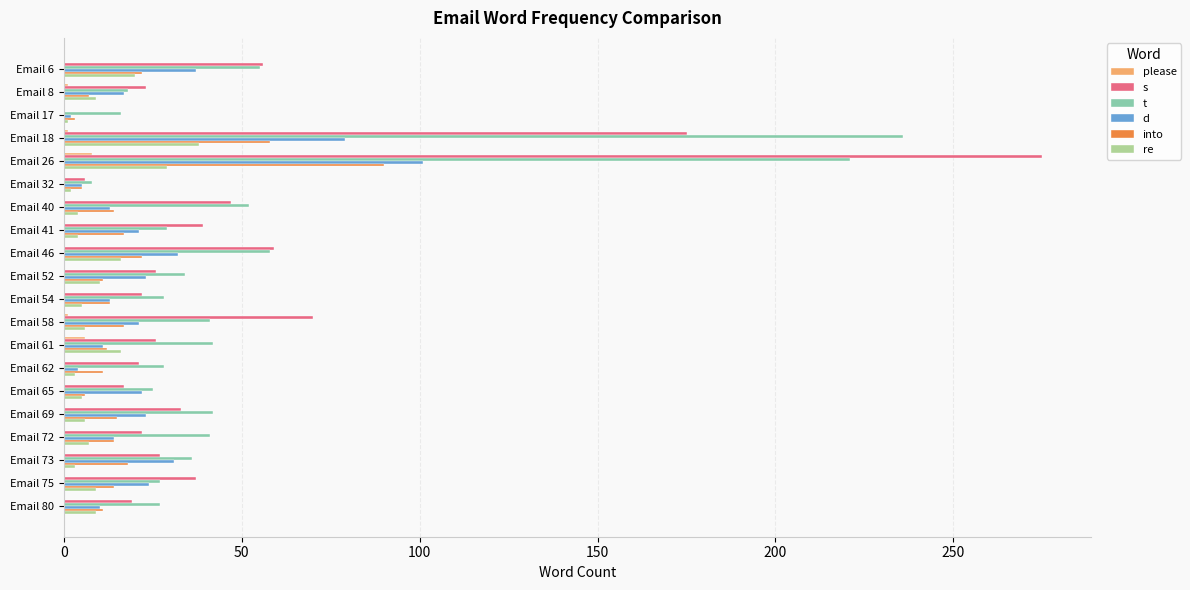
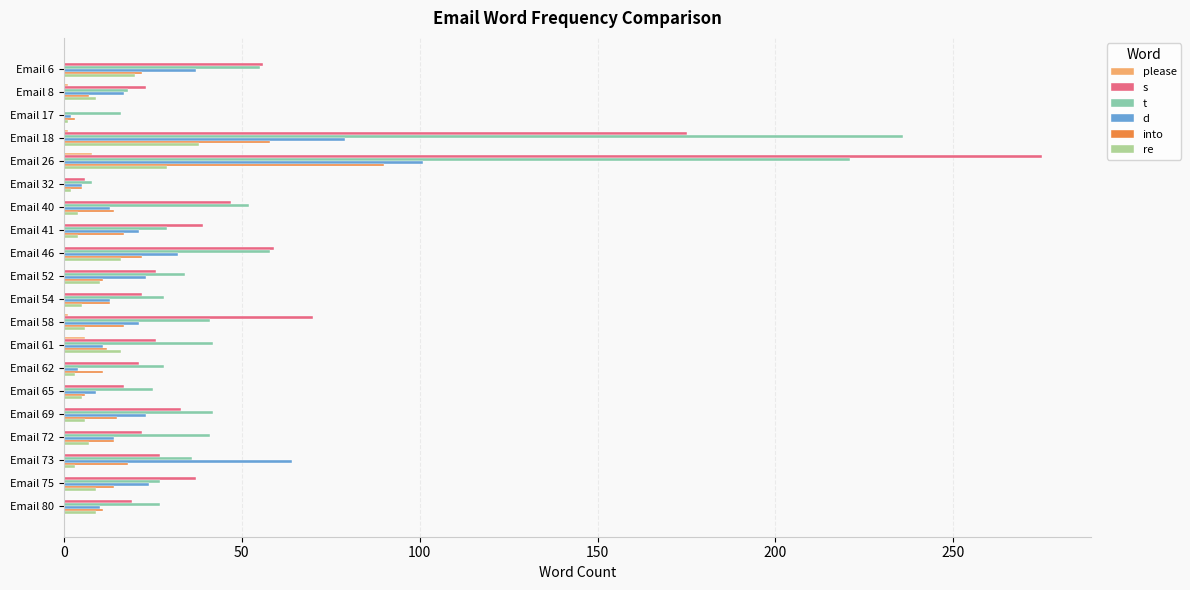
d, Email 65: 22 -> 9
d, Email 73: 31 -> 64
